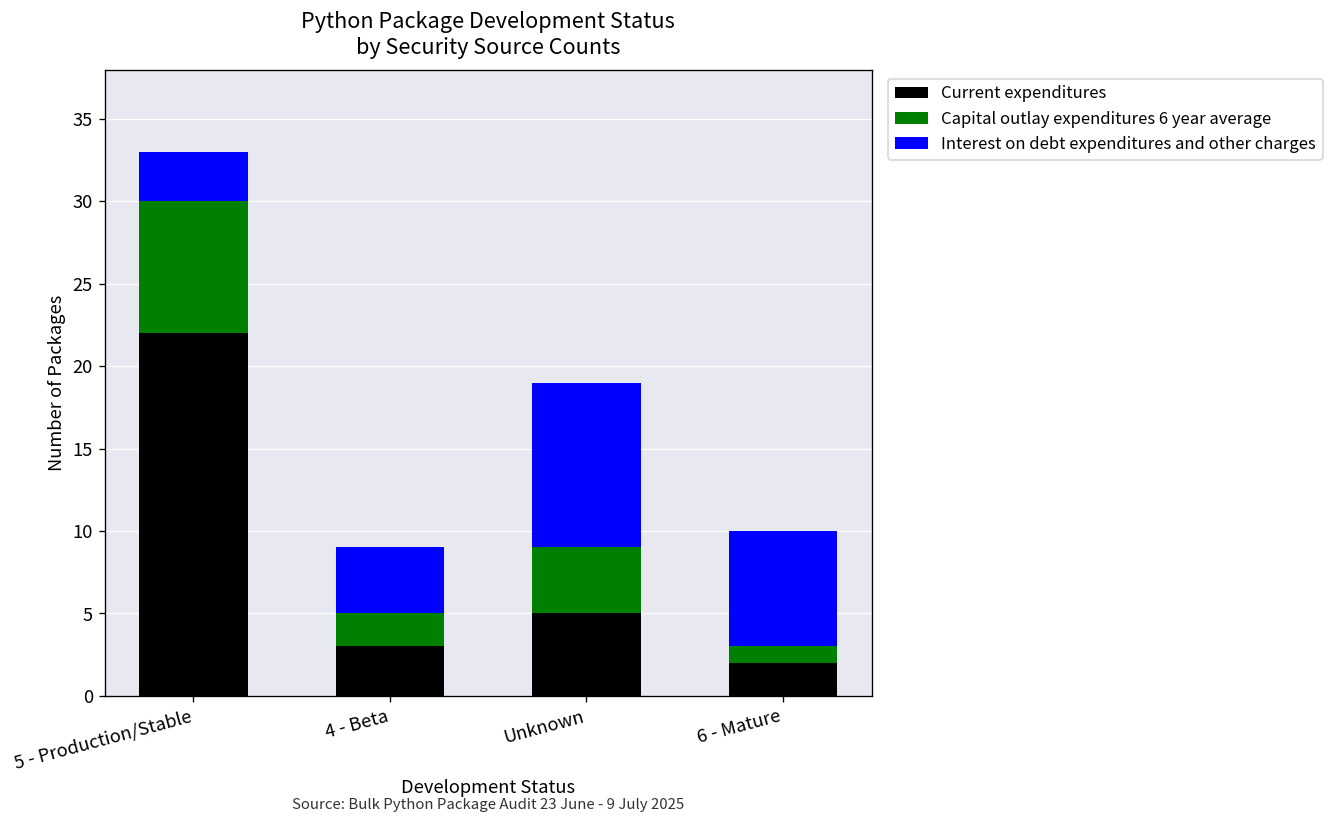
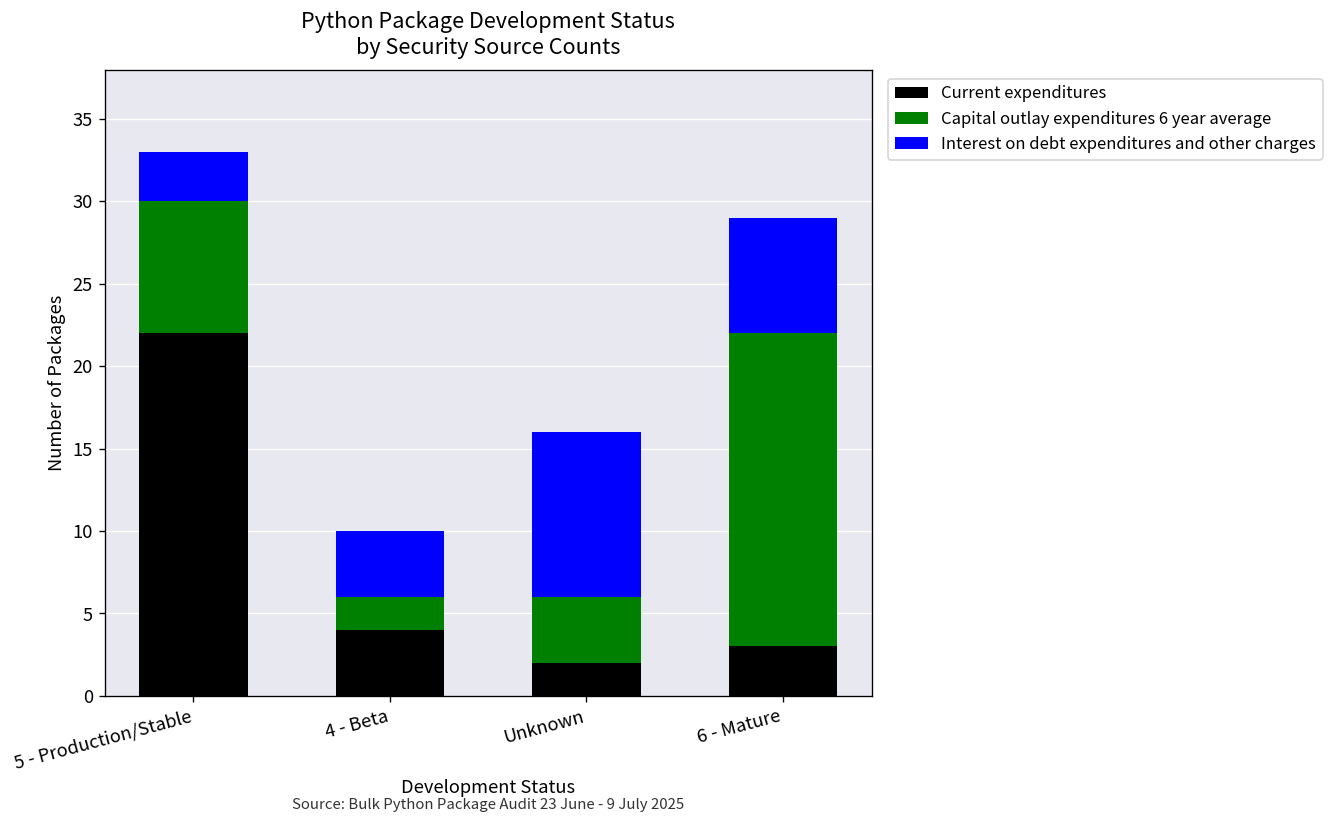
Current expenditures, 4 - Beta: 3 -> 4
Current expenditures, Unknown: 5 -> 2
Current expenditures, 6 - Mature: 2 -> 3
Capital outlay expenditures 6 year average, 6 - Mature: 1 -> 19
